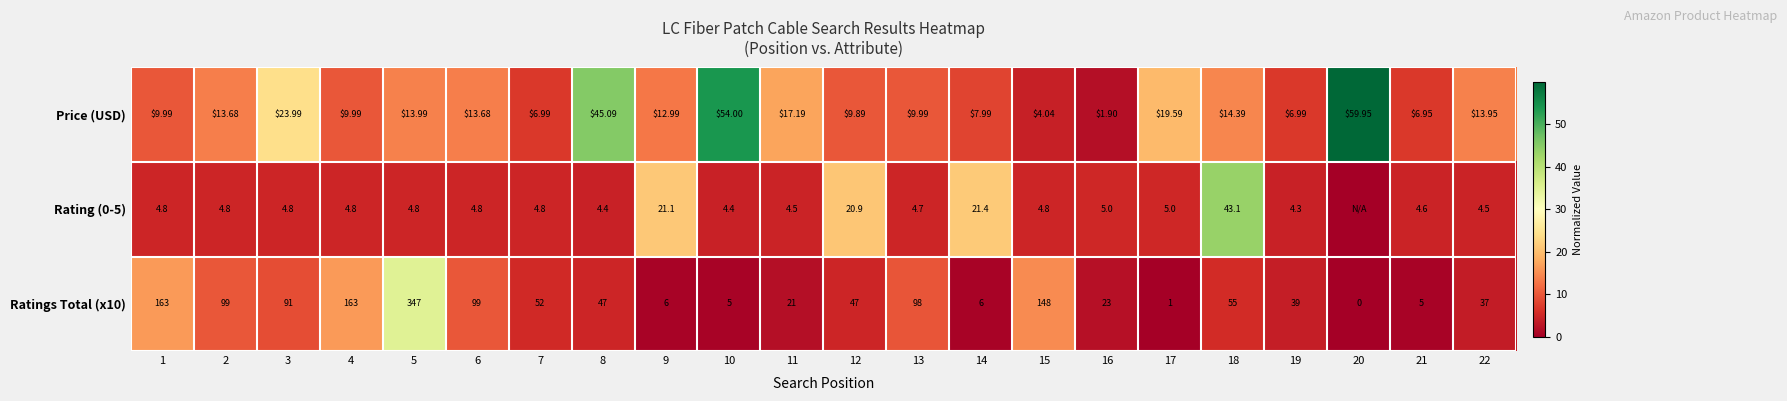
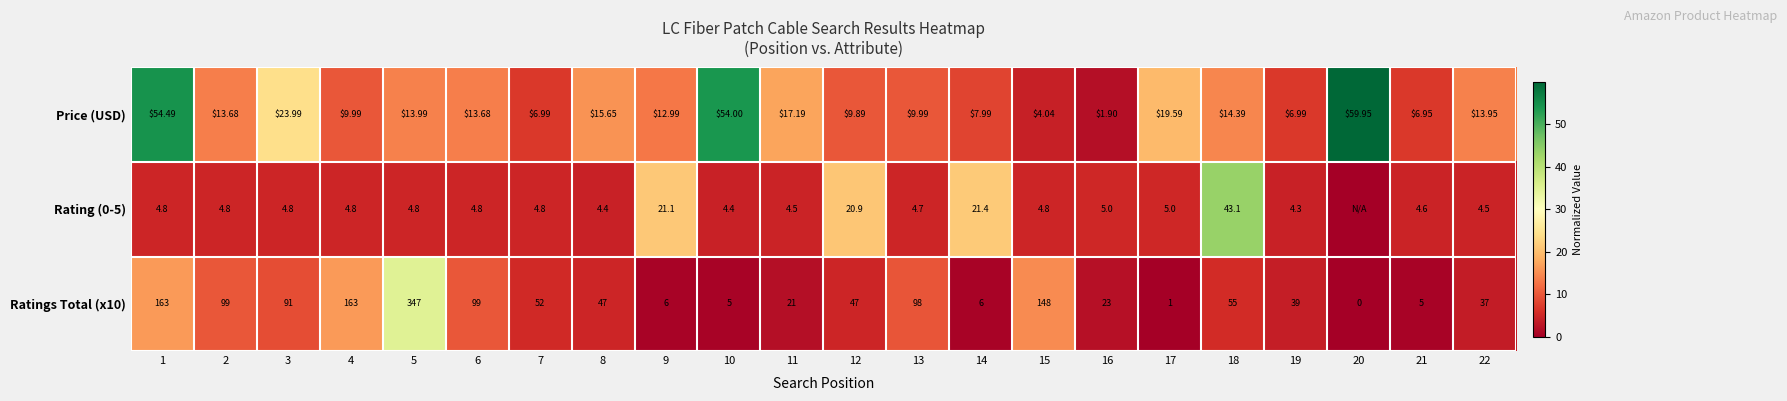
Price (USD), 1: $9.99 -> $54.49
Price (USD), 8: $45.09 -> $15.65
